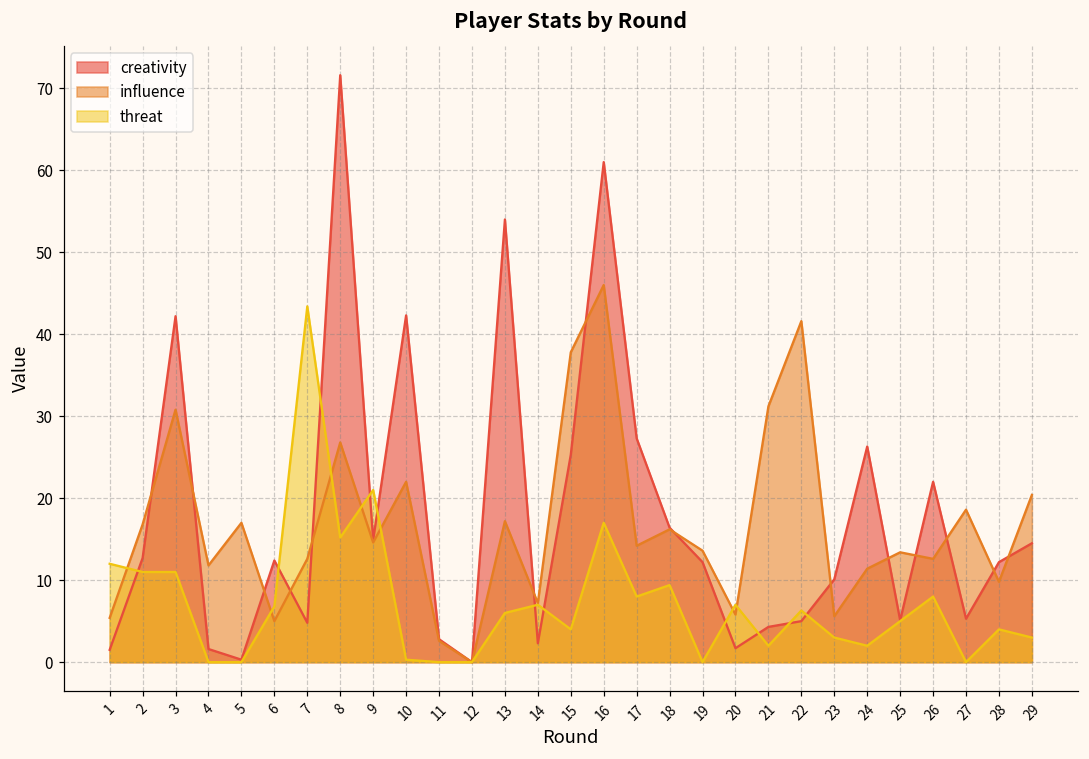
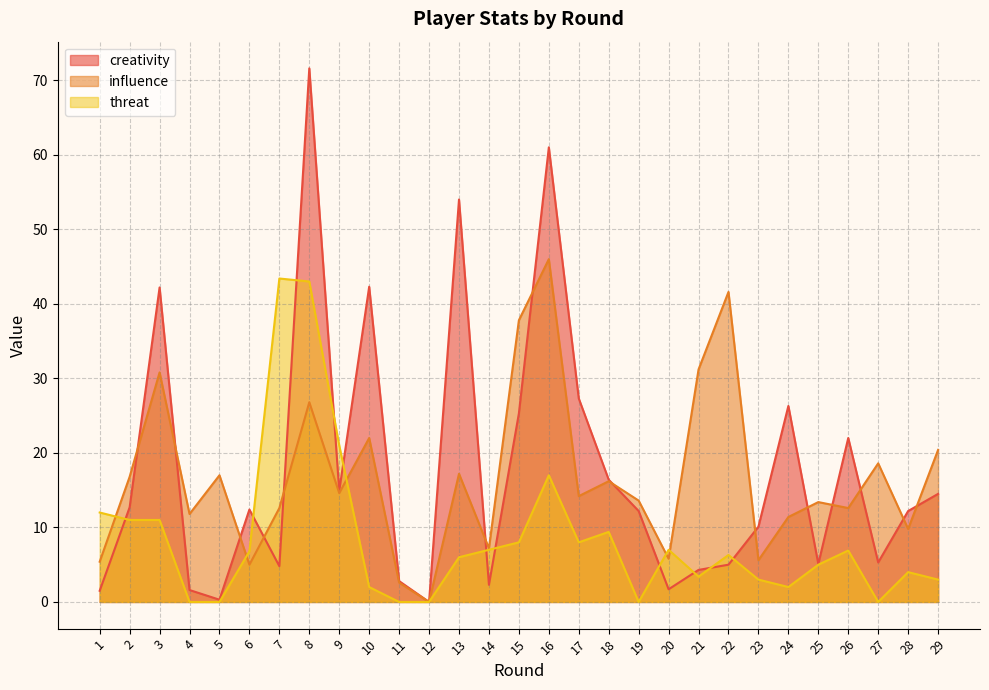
threat, 8: 15 -> 43
threat, 10: 0 -> 2
threat, 15: 4 -> 8
threat, 21: 2 -> 3
threat, 26: 8 -> 7
